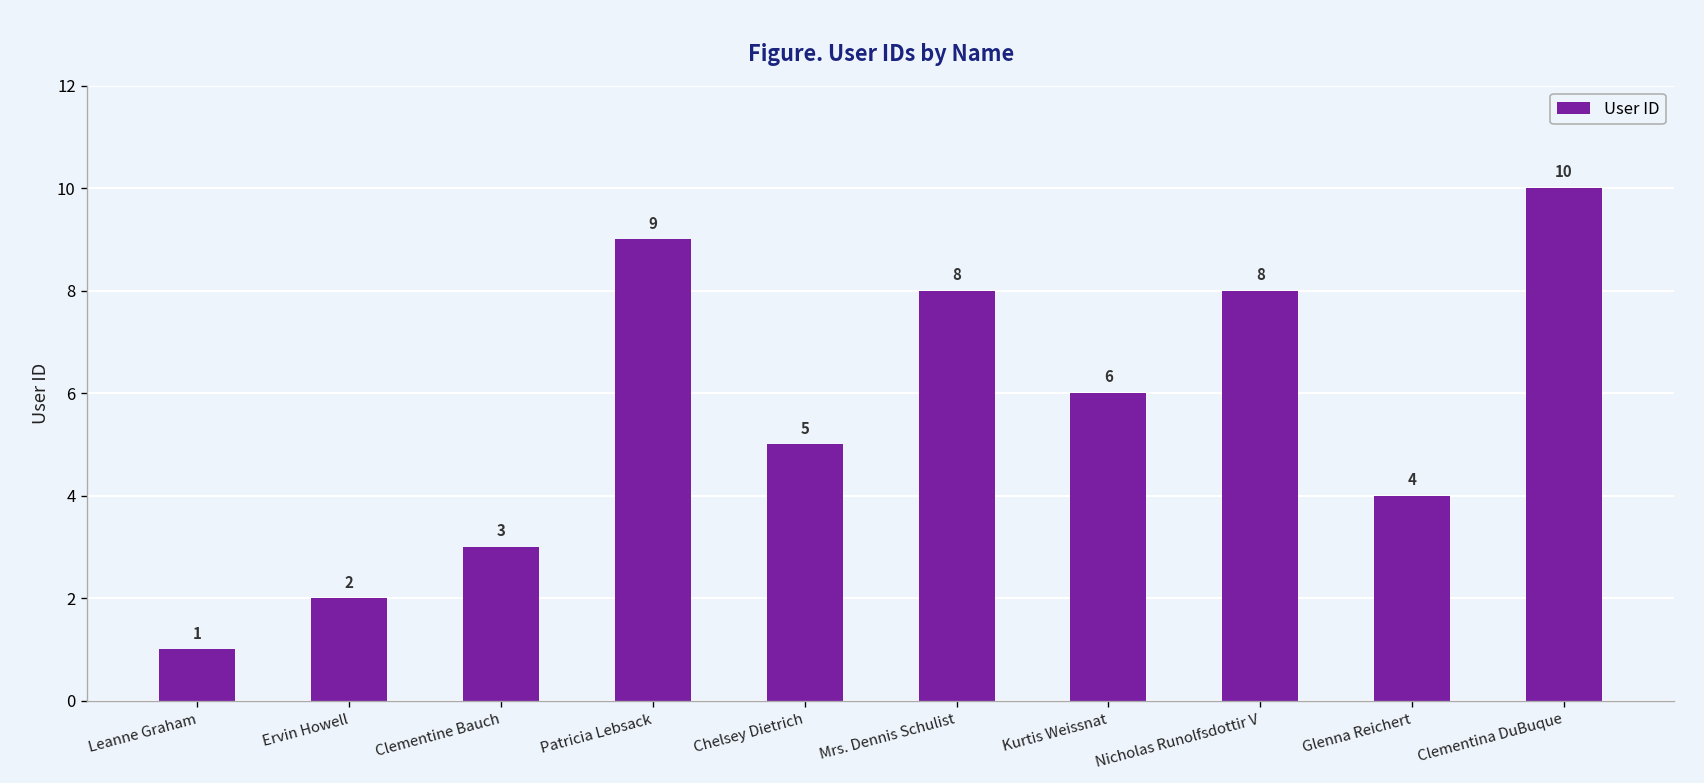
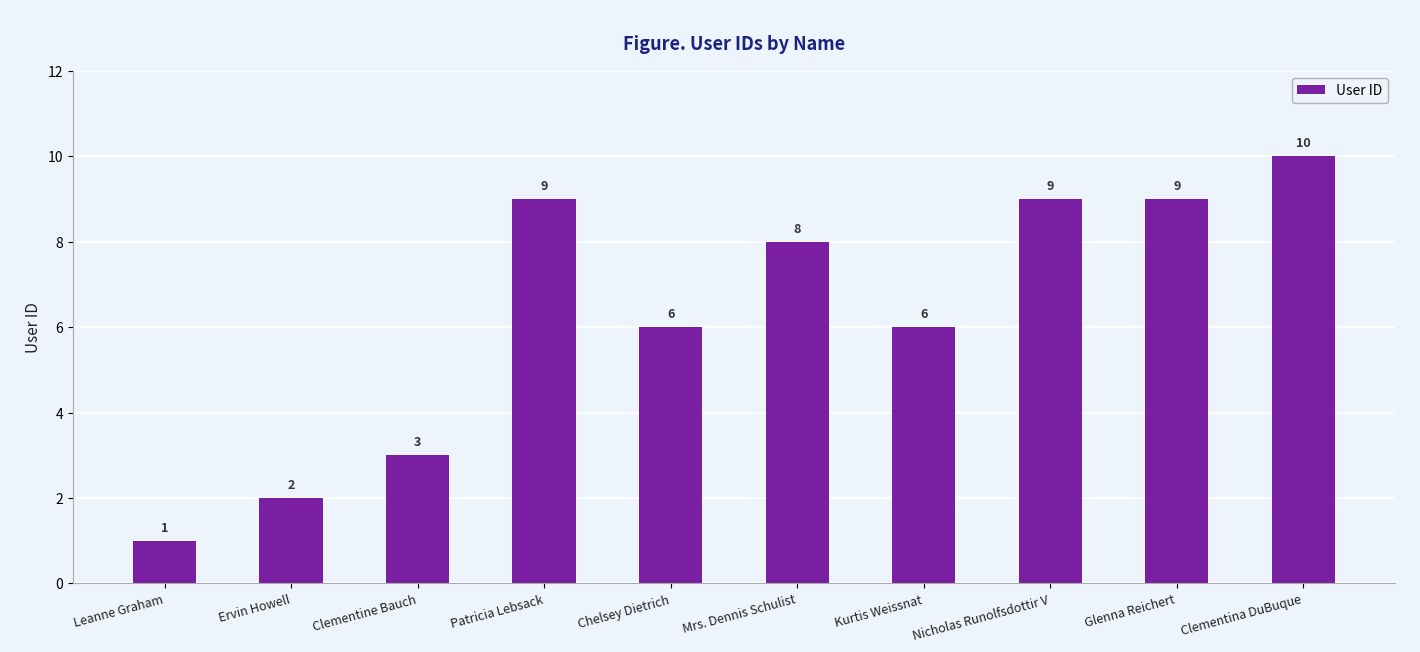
Chelsey Dietrich: 5 -> 6
Nicholas Runolfsdottir V: 8 -> 9
Glenna Reichert: 4 -> 9
